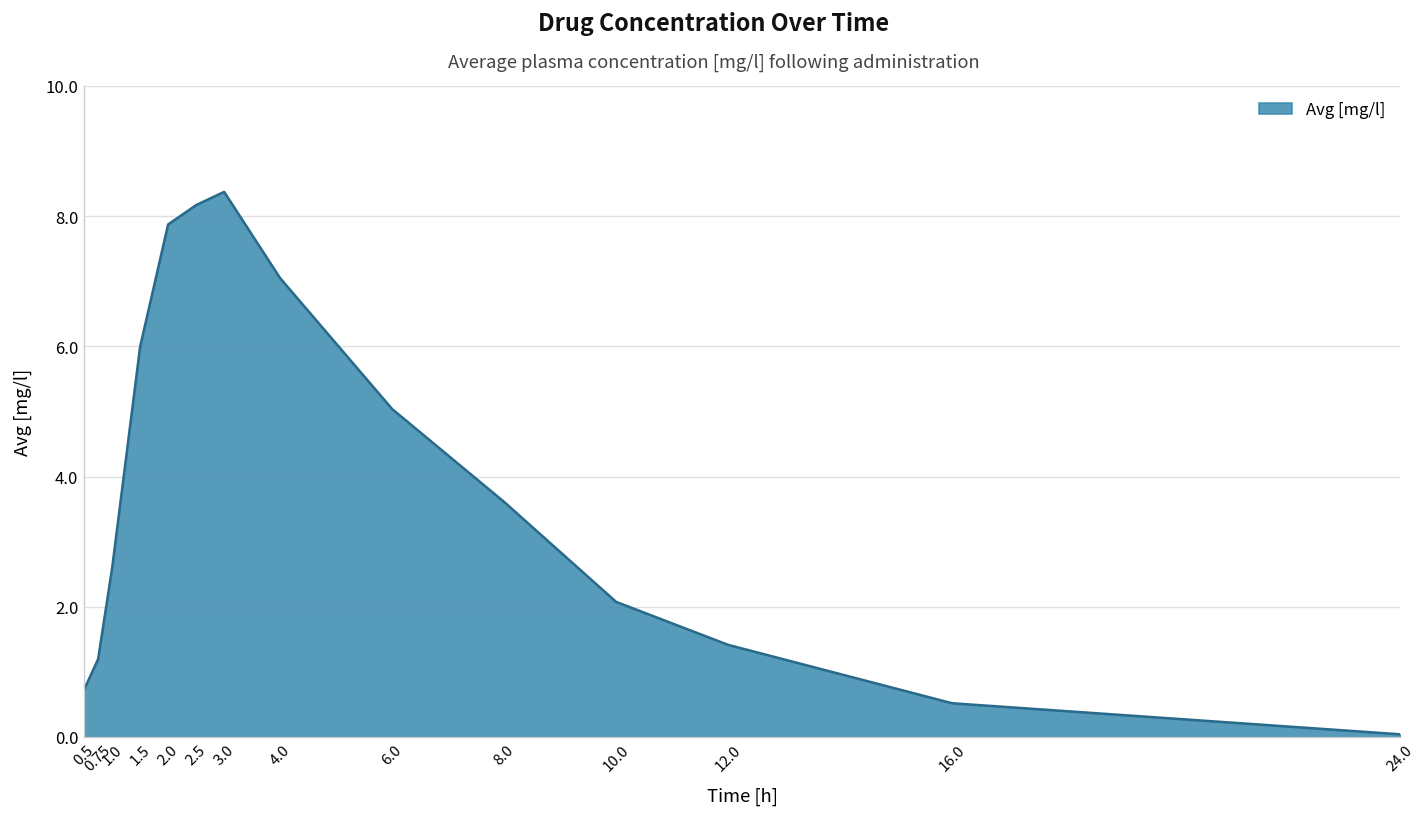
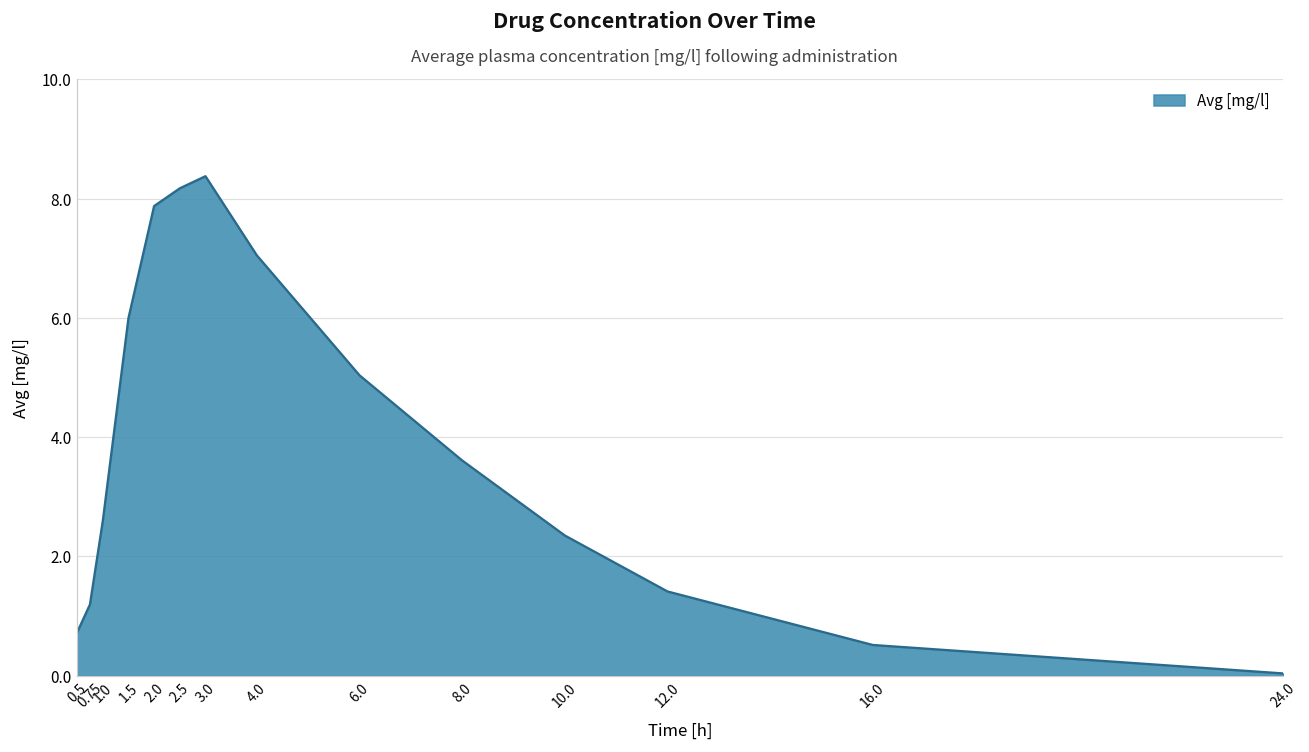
10.0: 2.1 -> 2.4
